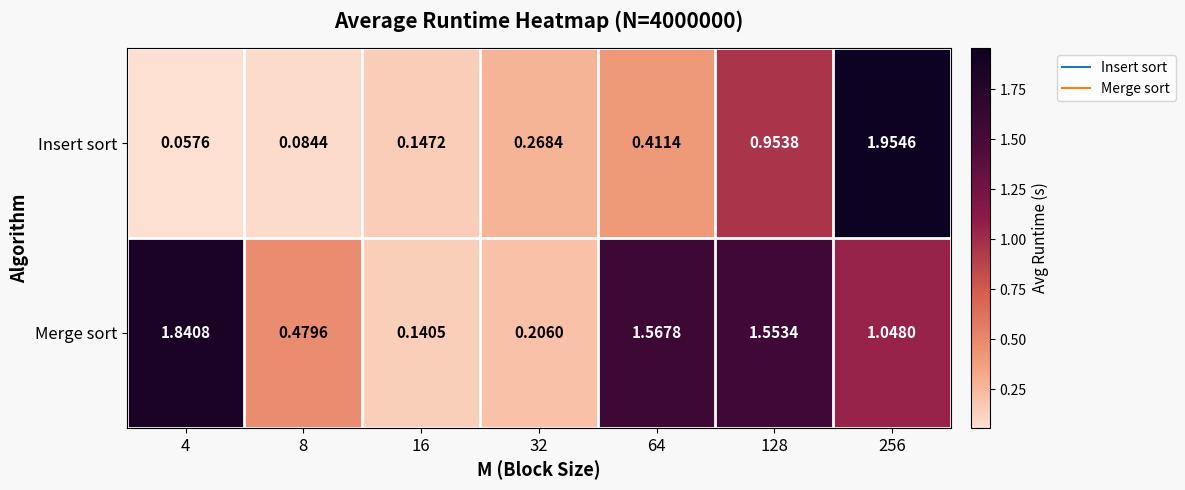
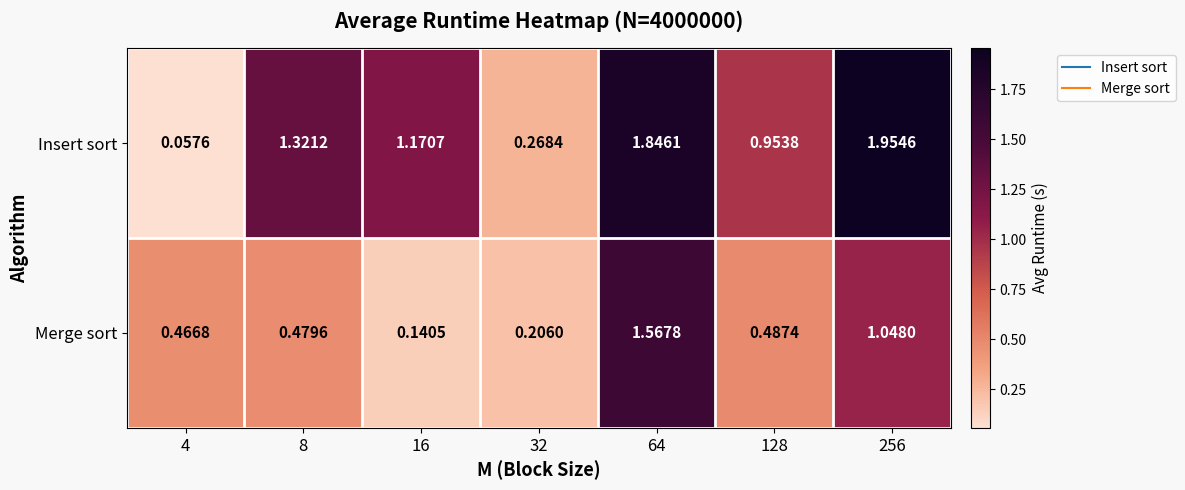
Insert sort, 8: 0.0844 -> 1.3212
Insert sort, 16: 0.1472 -> 1.1707
Insert sort, 64: 0.4114 -> 1.8461
Merge sort, 4: 1.8408 -> 0.4668
Merge sort, 128: 1.5534 -> 0.4874
